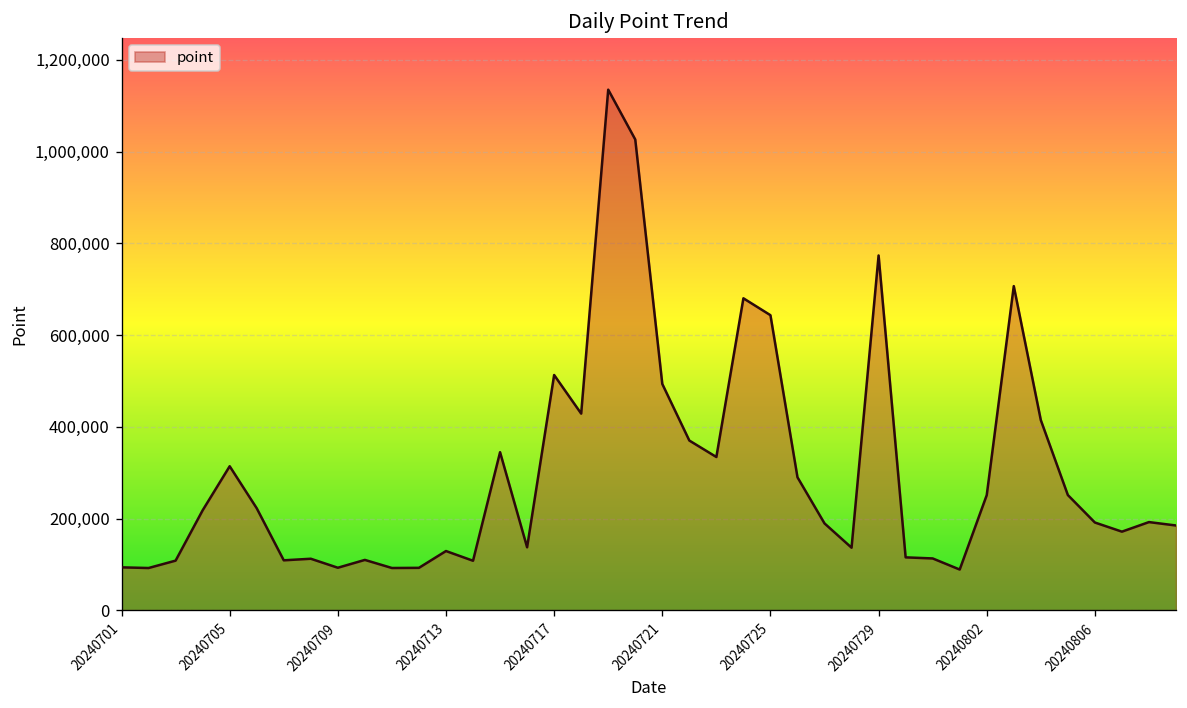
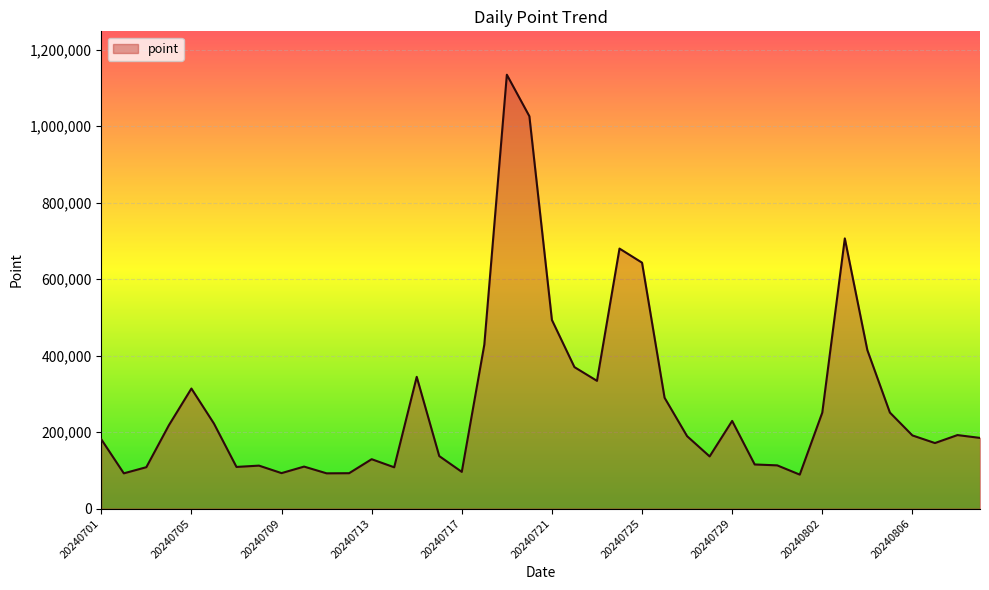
20240701: 90,000 -> 180,000
20240717: 510,000 -> 100,000
20240729: 770,000 -> 230,000
